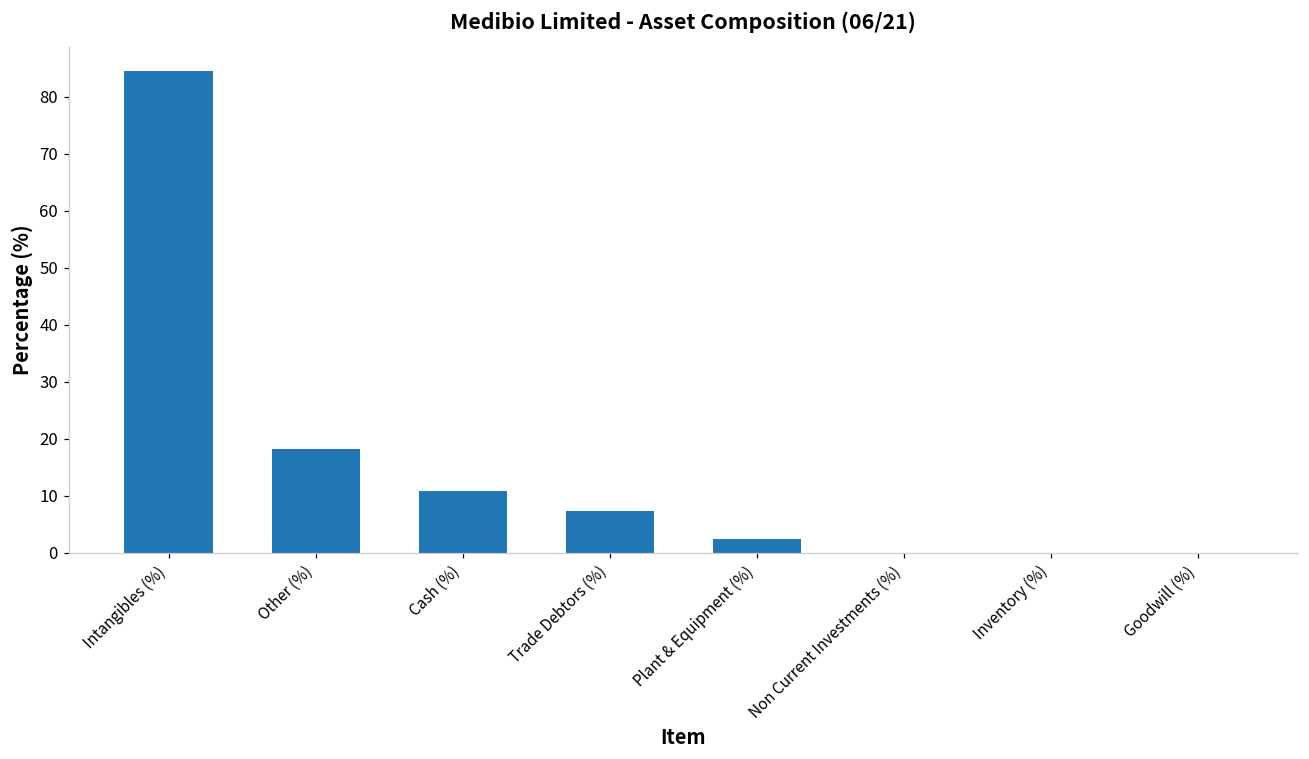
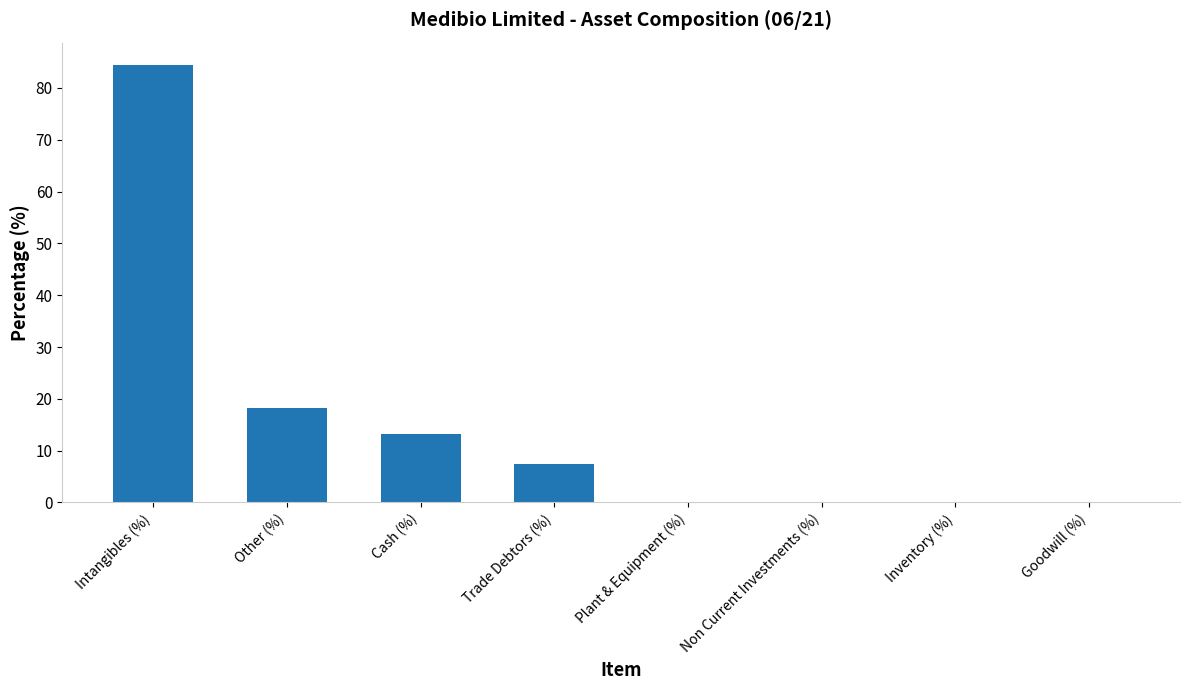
Cash (%): 11 -> 13
Plant & Equipment (%): 2 -> 0
